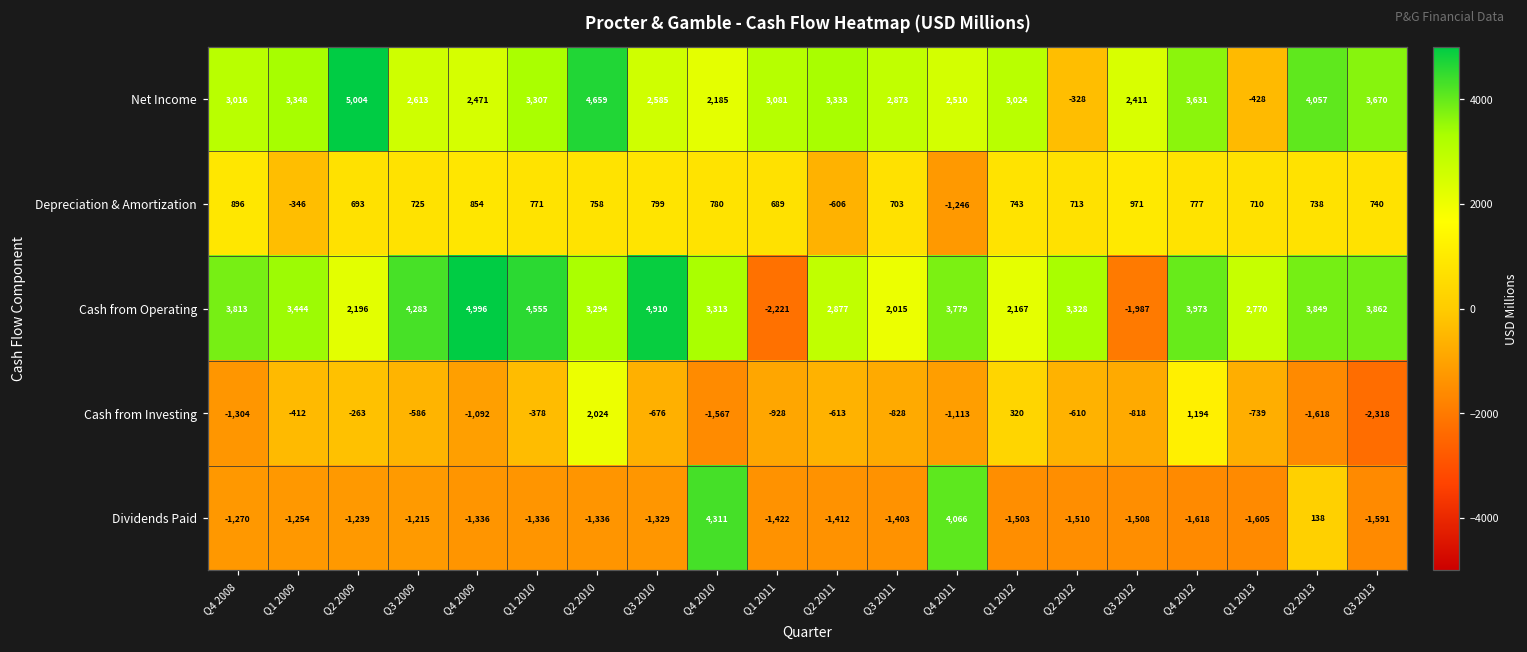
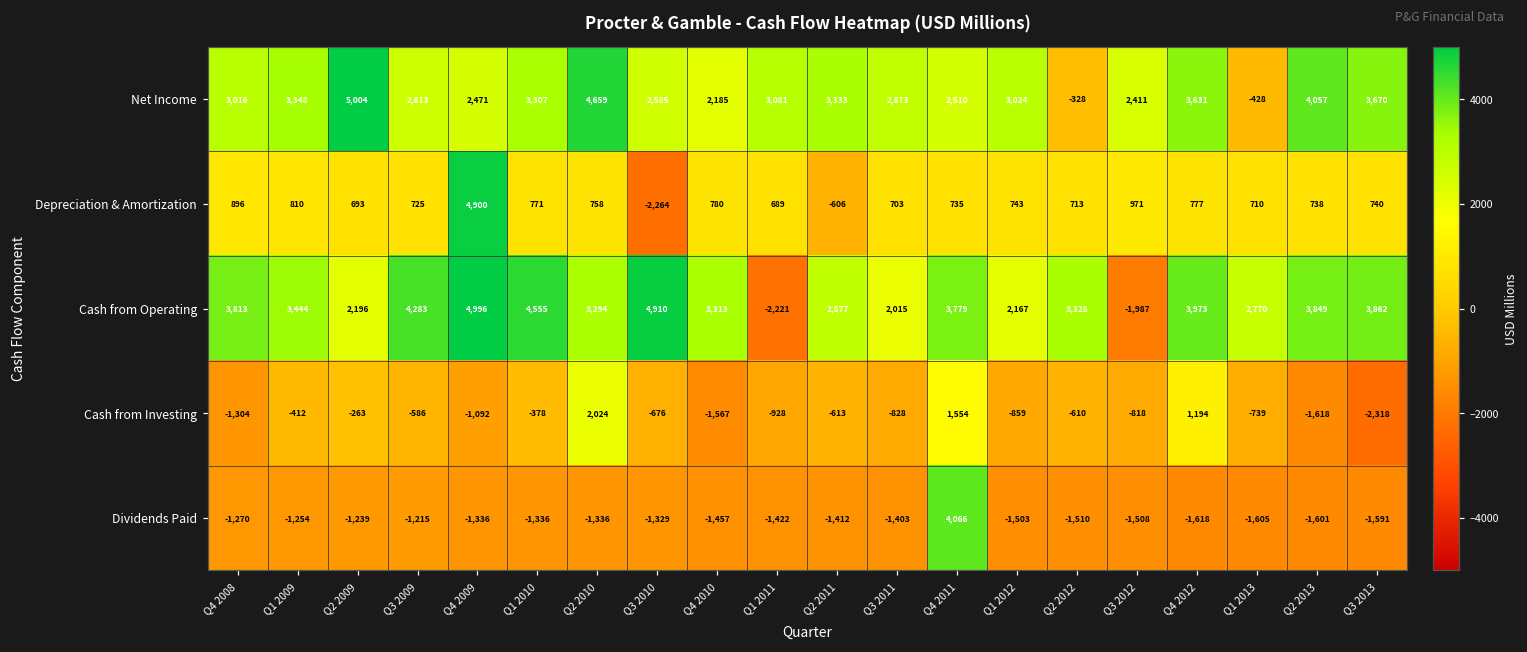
Depreciation & Amortization, Q1 2009: -346 -> 810
Depreciation & Amortization, Q4 2009: 854 -> 4,900
Depreciation & Amortization, Q3 2010: 799 -> -2,264
Depreciation & Amortization, Q4 2011: -1,246 -> 735
Cash from Investing, Q4 2011: -1,113 -> 1,554
Cash from Investing, Q1 2012: 320 -> -859
Dividends Paid, Q4 2010: 4,311 -> -1,457
Dividends Paid, Q2 2013: 138 -> -1,601
